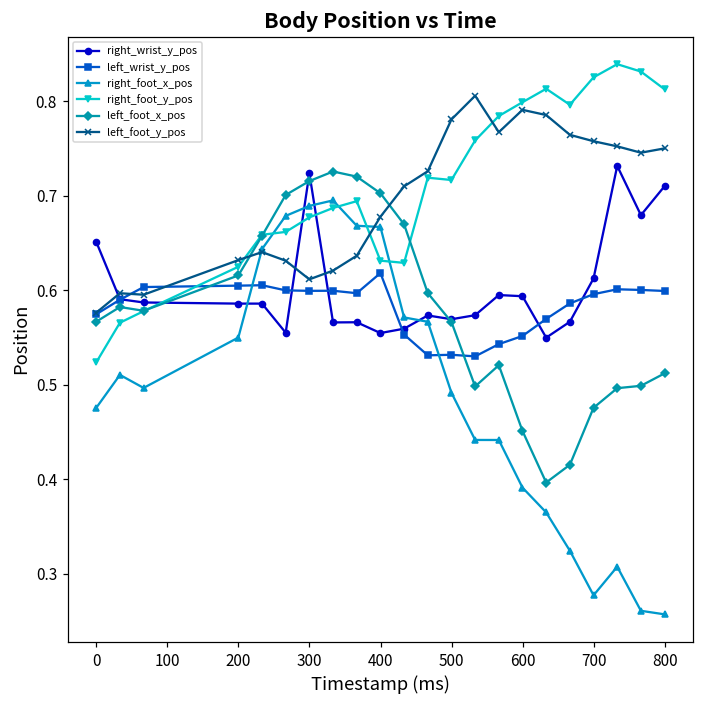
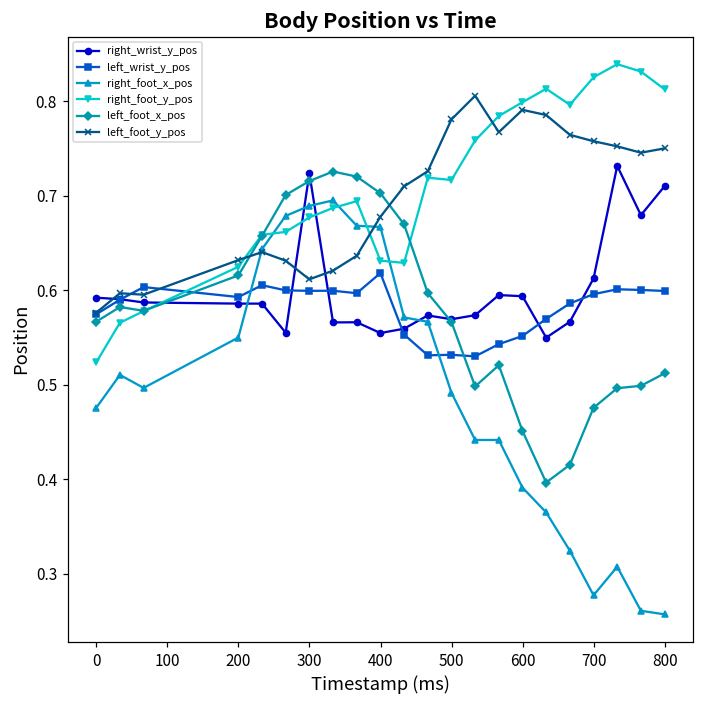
right_wrist_y_pos, 0: 0.65 -> 0.59
left_wrist_y_pos, 200: 0.60 -> 0.59
